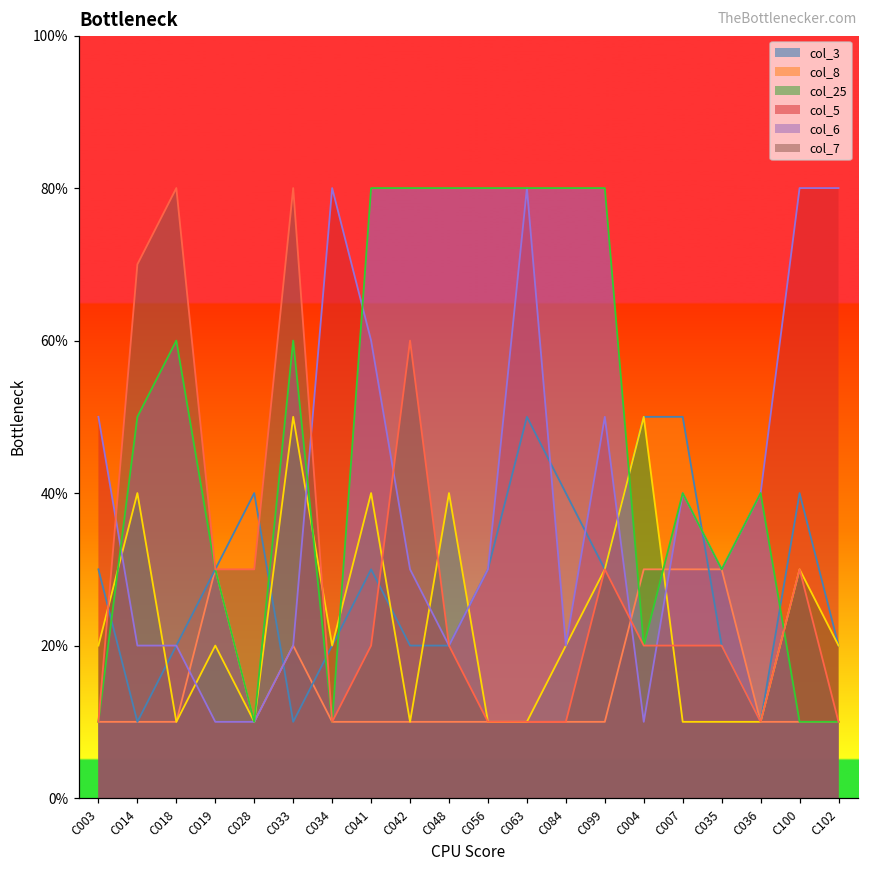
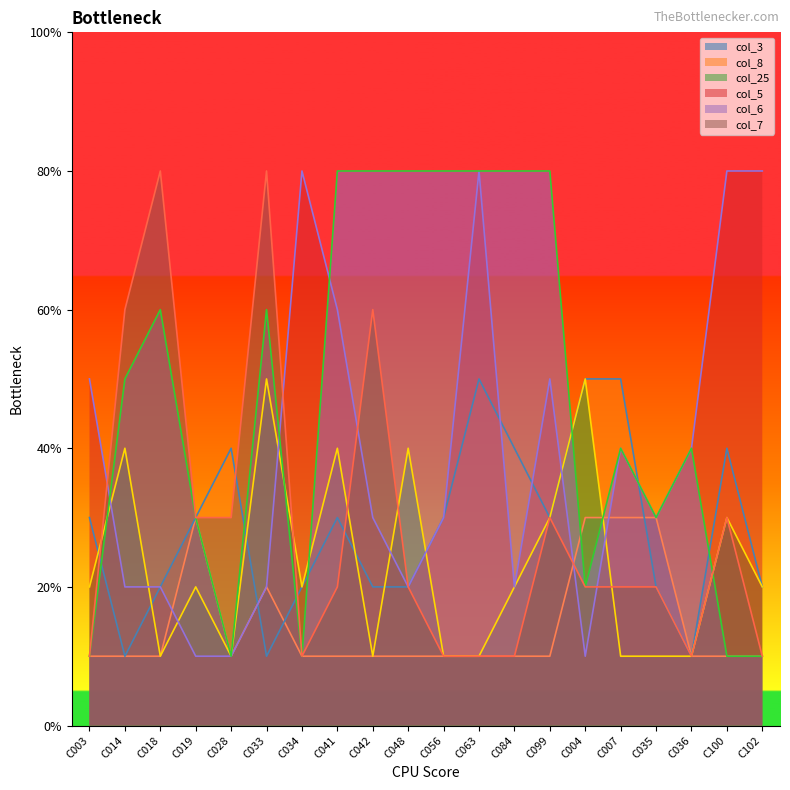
col_7, C014: 70% -> 60%
